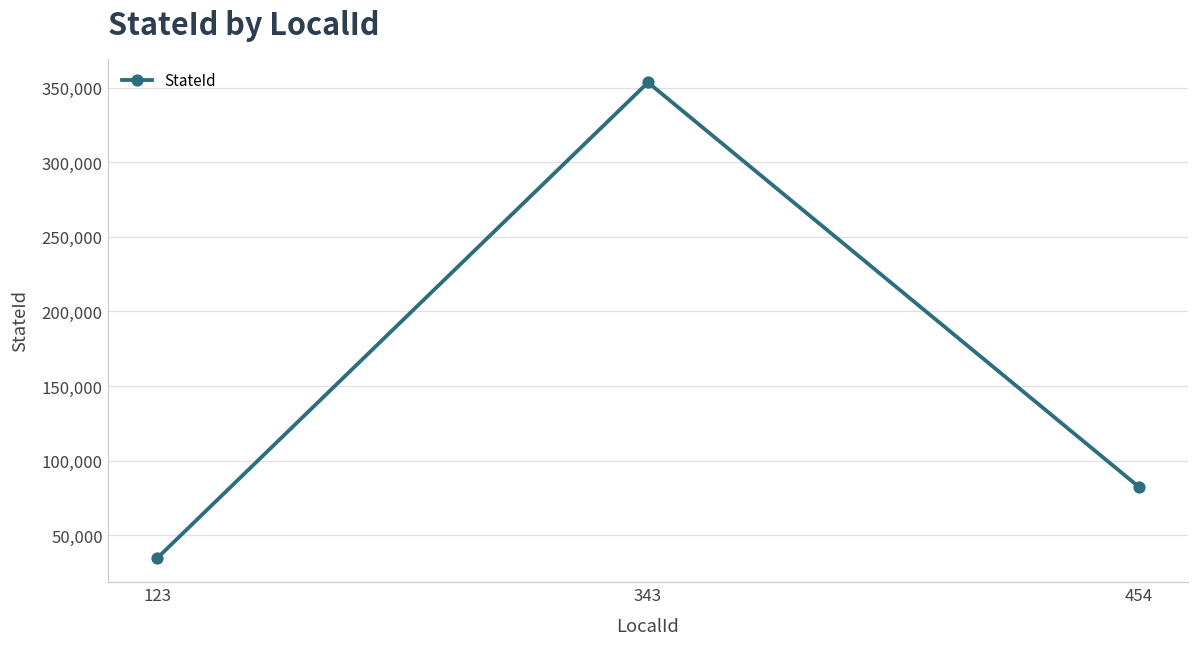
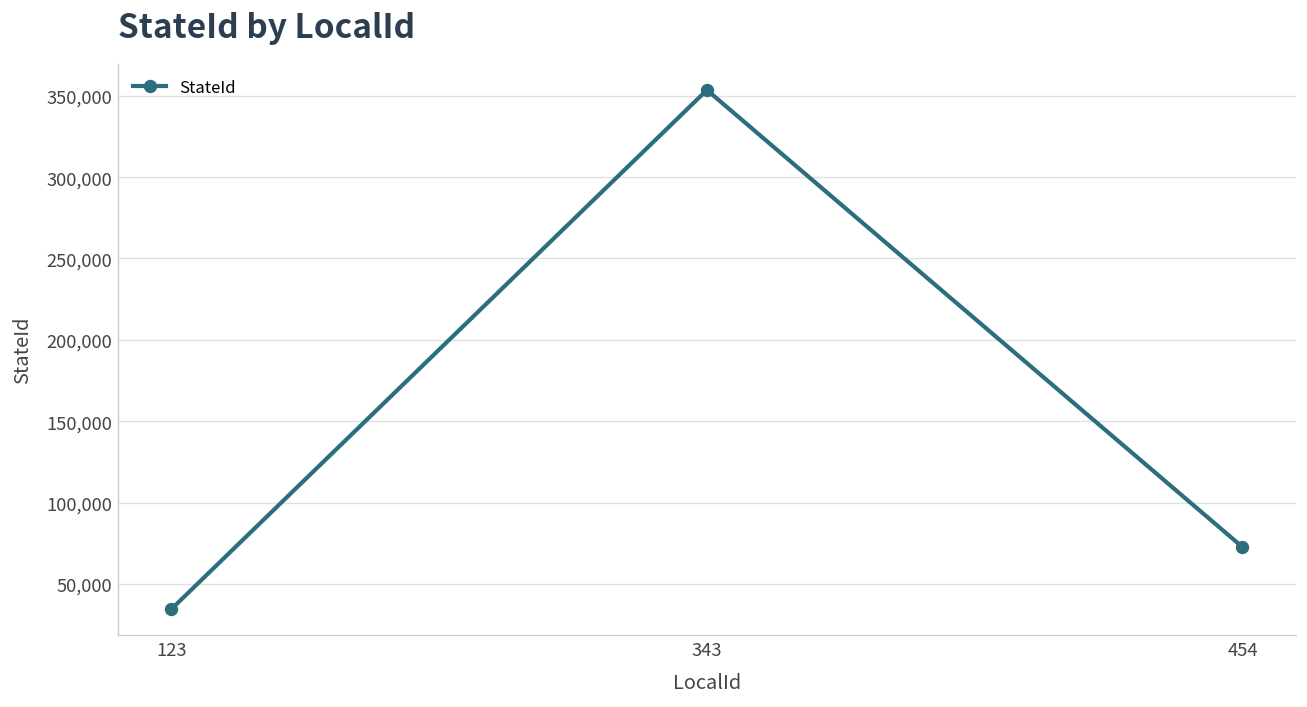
454: 82,000 -> 73,000
